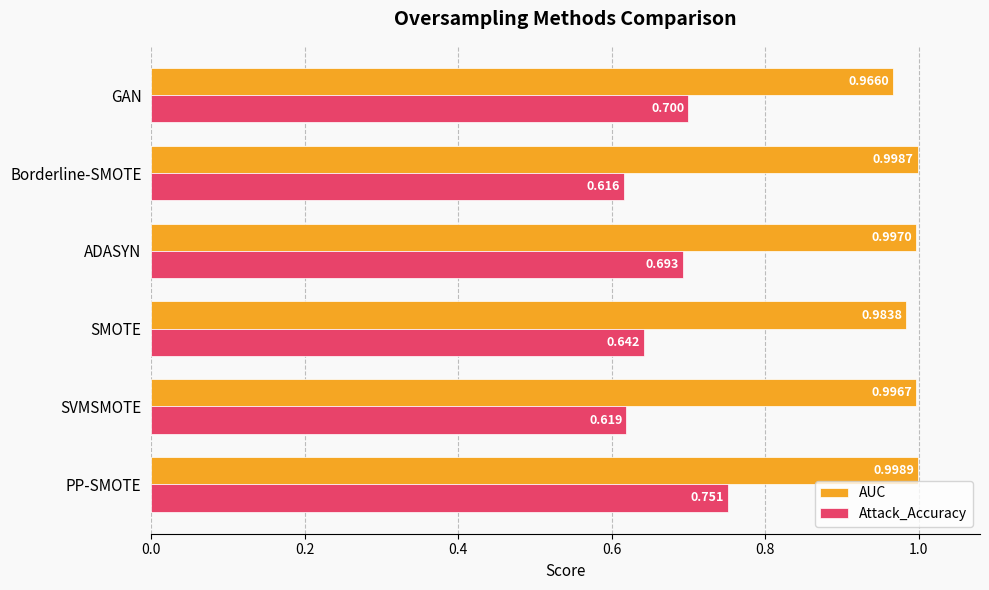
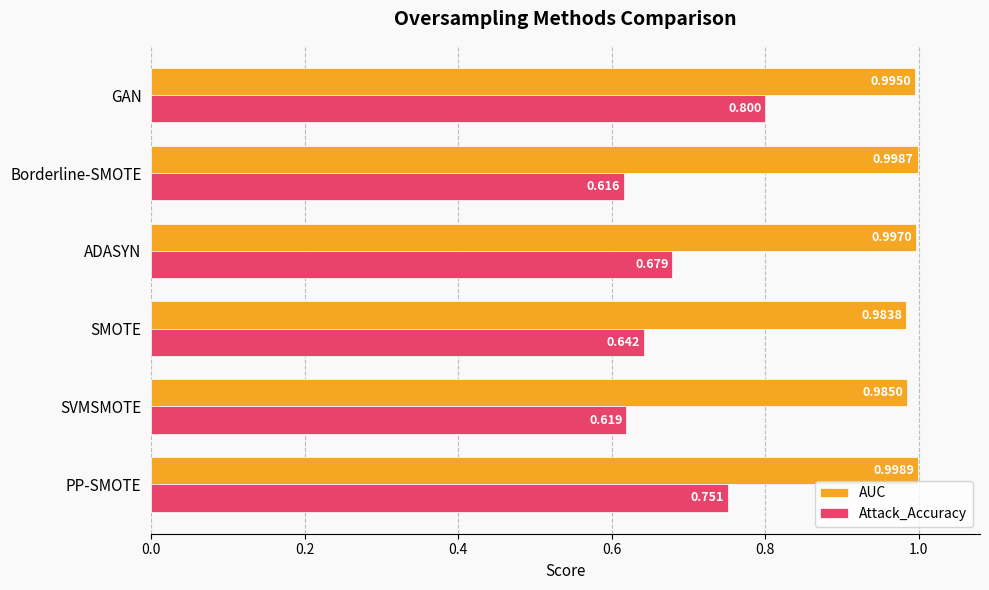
AUC, GAN: 0.9660 -> 0.9950
Attack_Accuracy, GAN: 0.700 -> 0.800
Attack_Accuracy, ADASYN: 0.693 -> 0.679
AUC, SVMSMOTE: 0.9967 -> 0.9850
